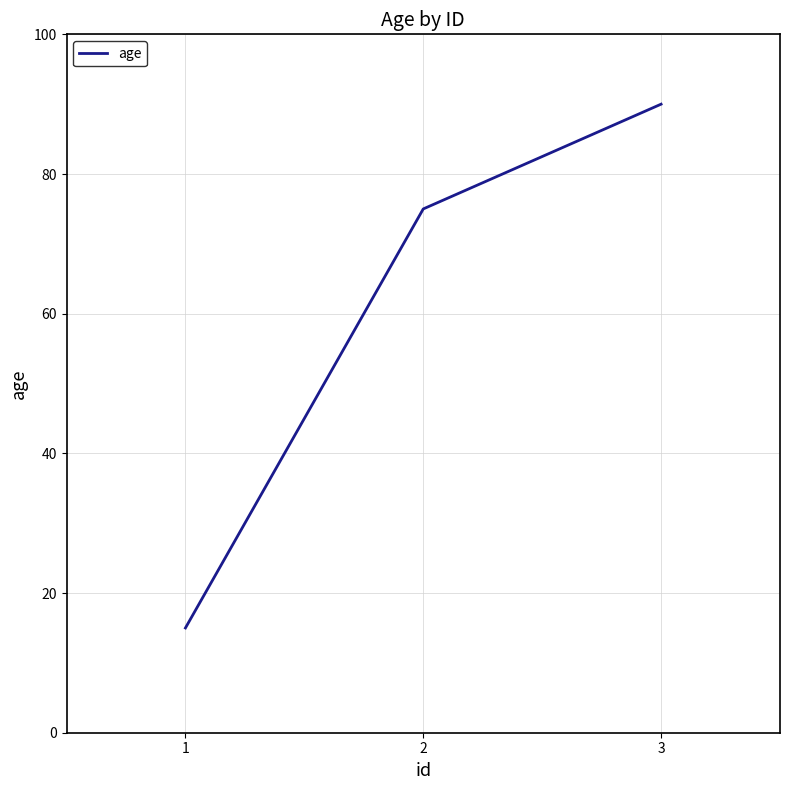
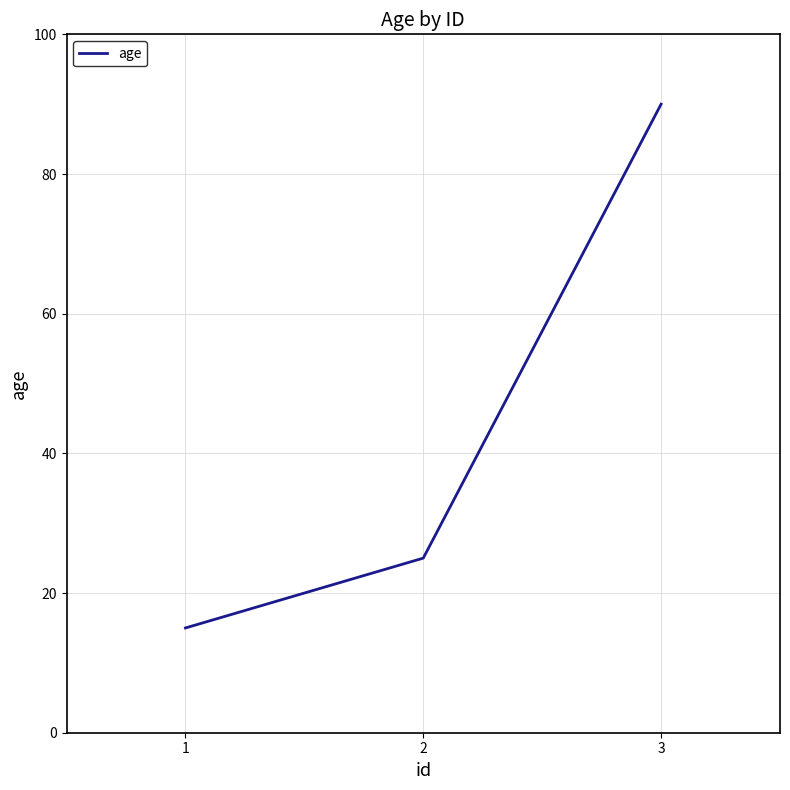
2: 75 -> 25
